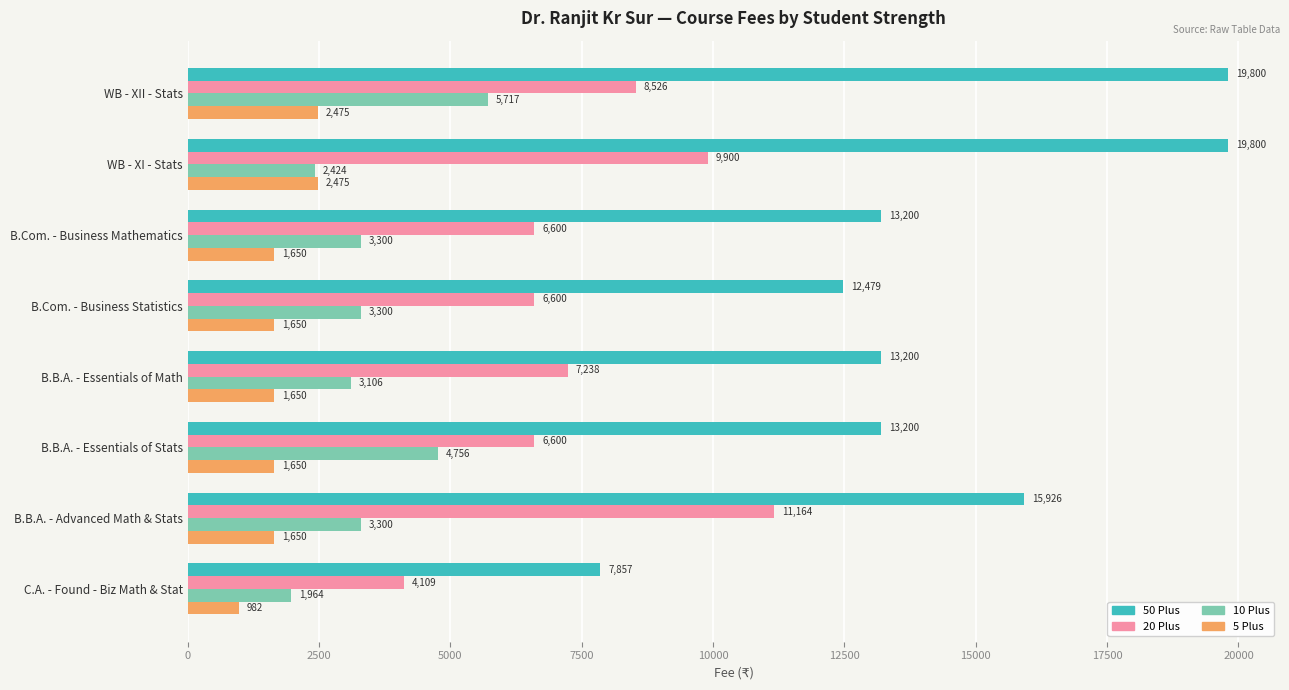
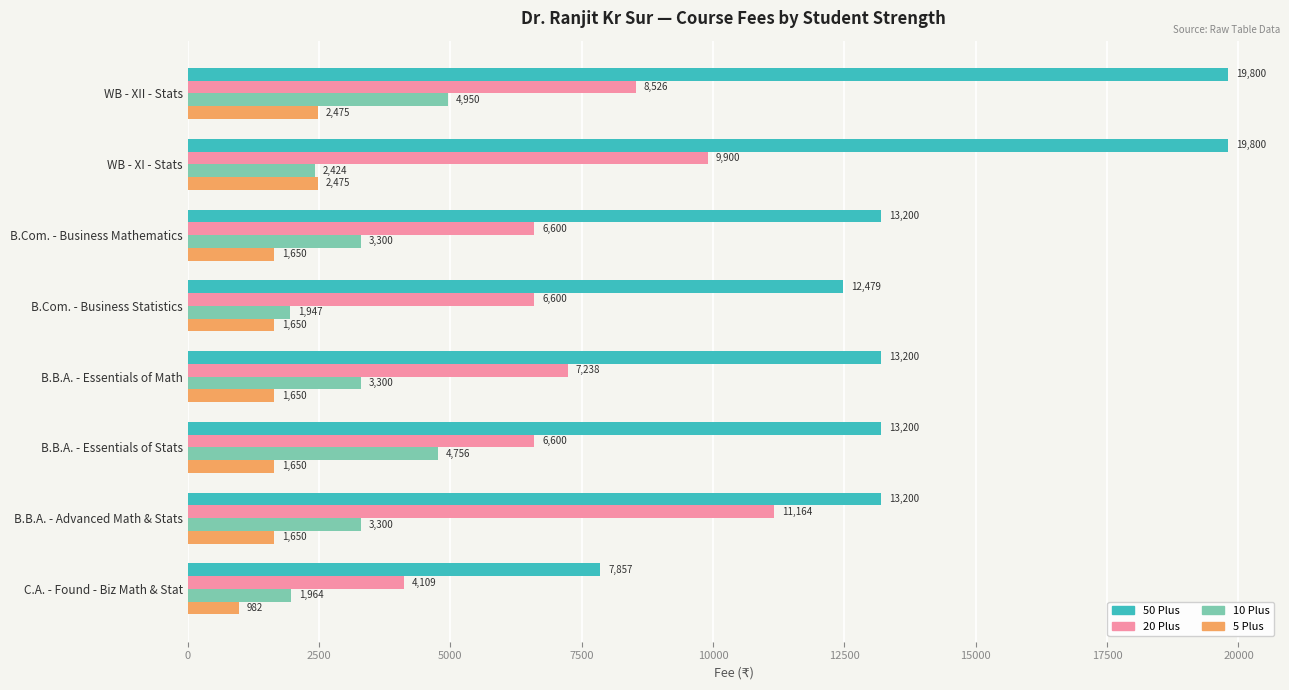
10 Plus, WB - XII - Stats: 5,717 -> 4,950
10 Plus, B.Com. - Business Statistics: 3,300 -> 1,947
10 Plus, B.B.A. - Essentials of Math: 3,106 -> 3,300
50 Plus, B.B.A. - Advanced Math & Stats: 15,926 -> 13,200
